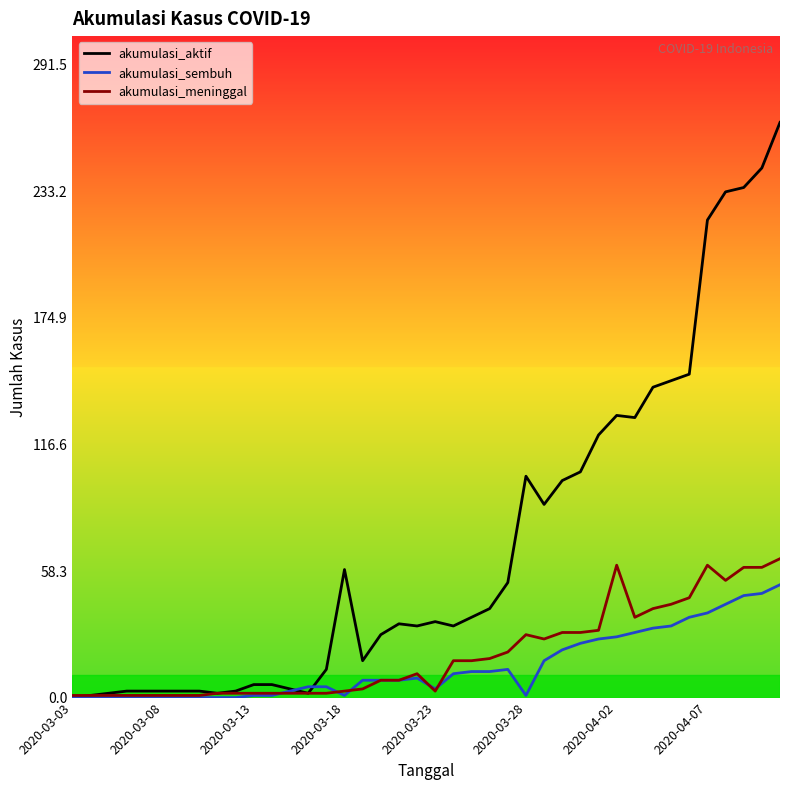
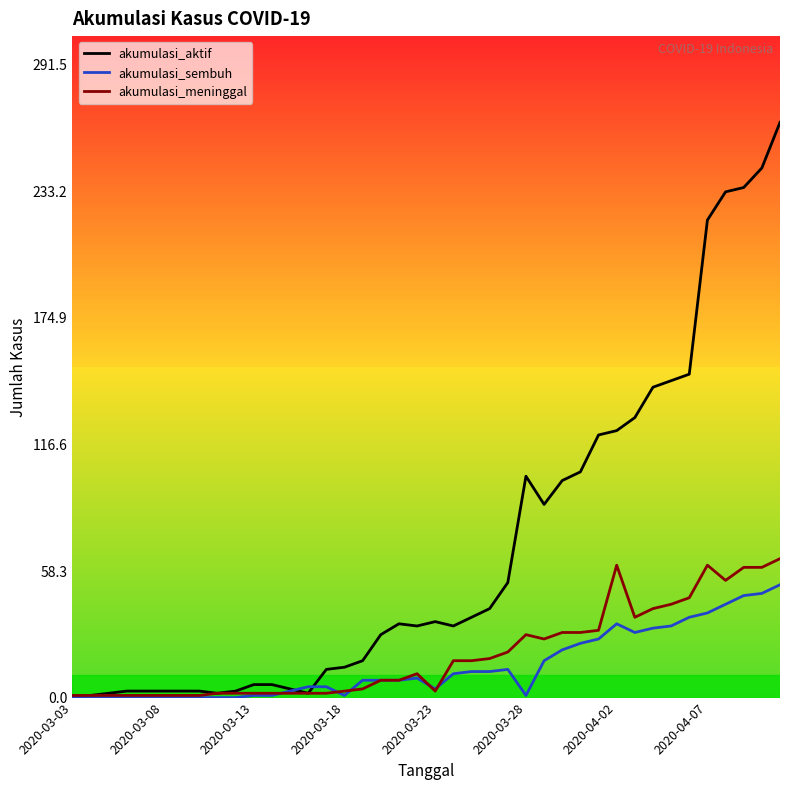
akumulasi_aktif, 2020-03-18: 59 -> 14
akumulasi_aktif, 2020-04-02: 130 -> 123
akumulasi_sembuh, 2020-04-02: 28 -> 34
